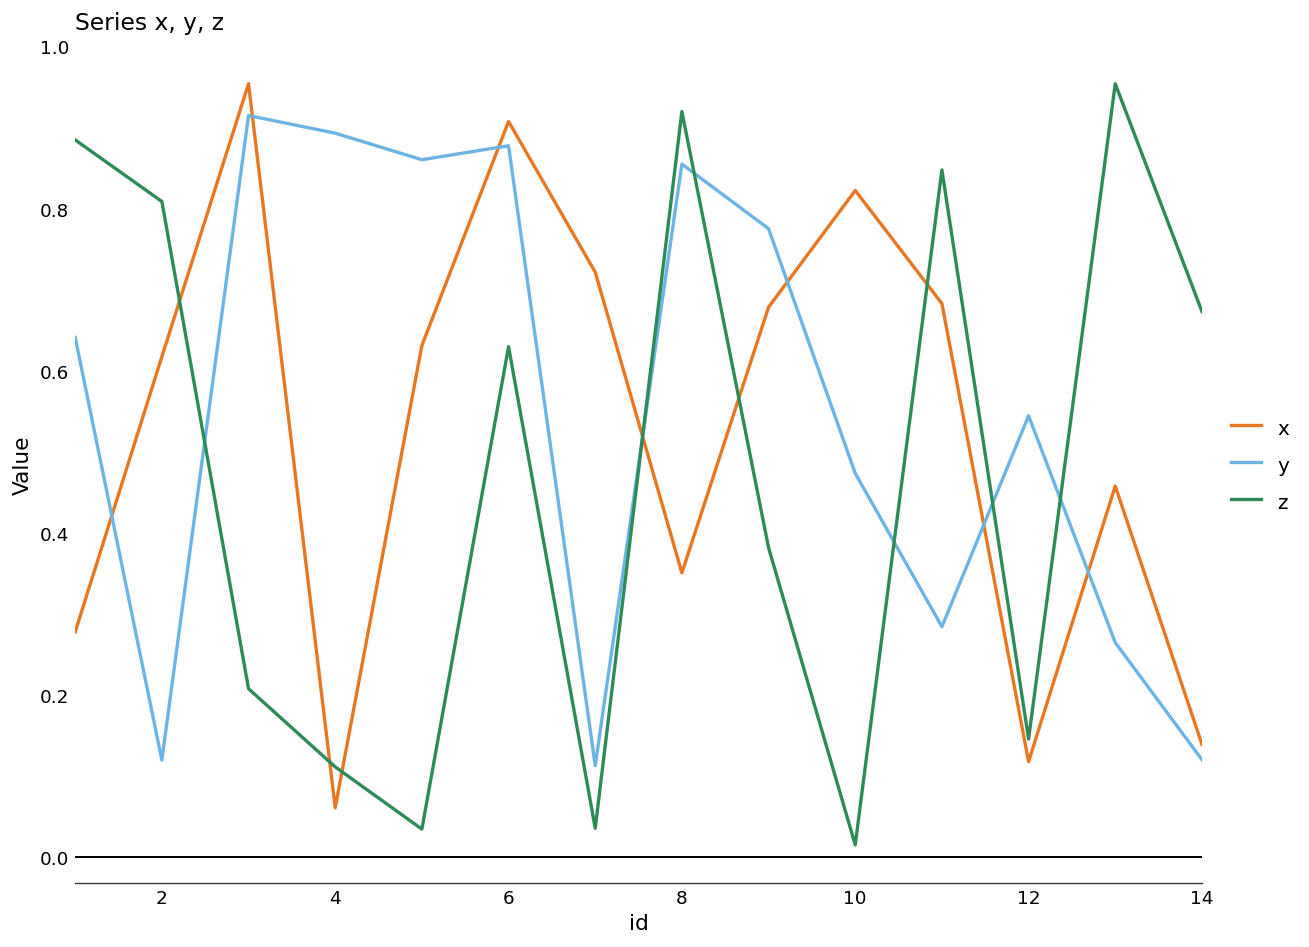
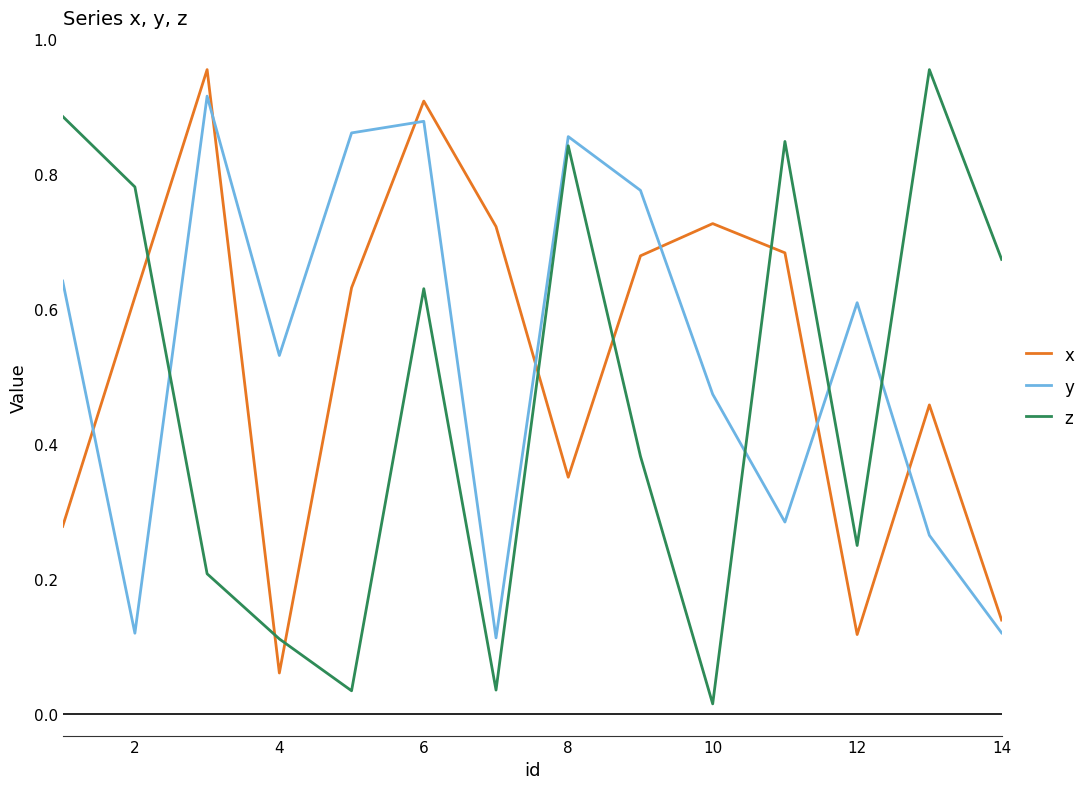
z, 2: 0.81 -> 0.78
y, 4: 0.89 -> 0.53
z, 8: 0.92 -> 0.84
x, 10: 0.82 -> 0.73
y, 12: 0.54 -> 0.61
z, 12: 0.15 -> 0.25
